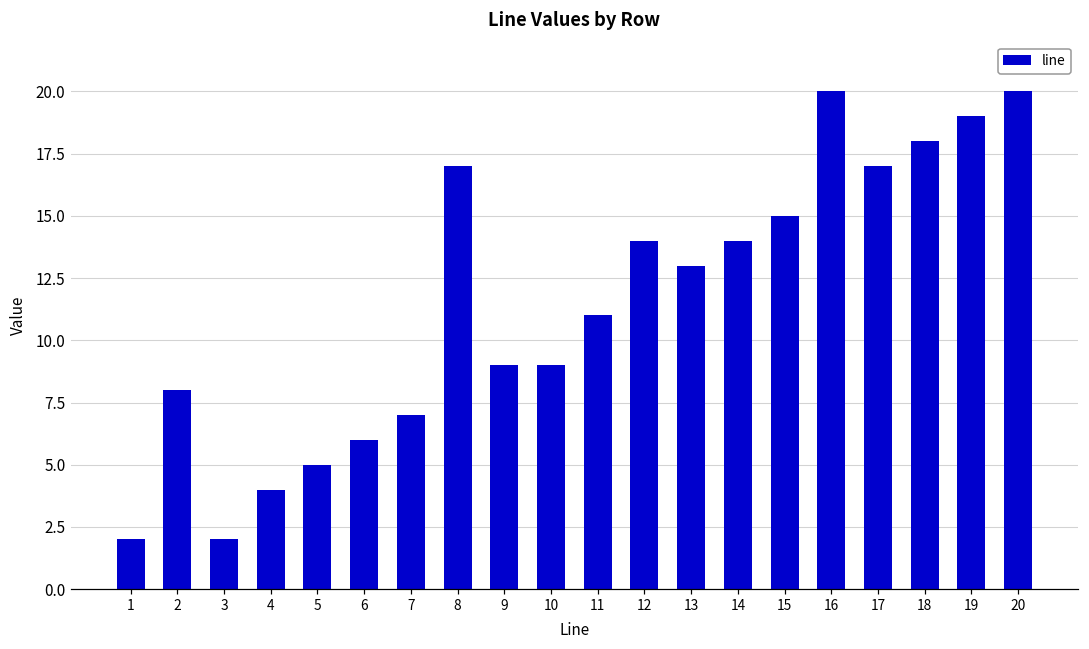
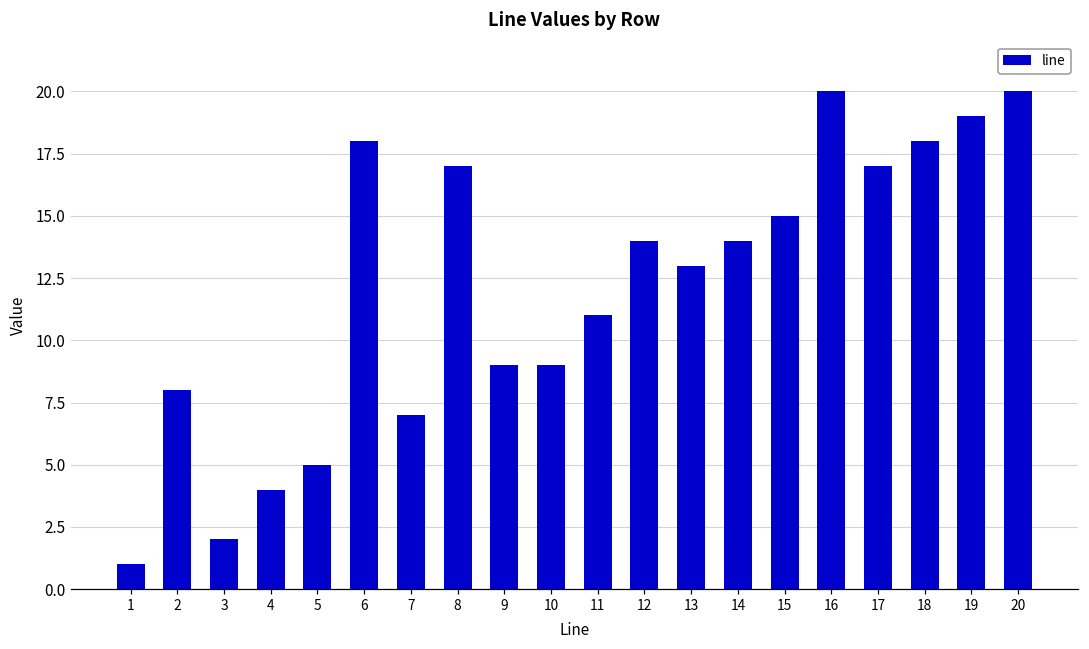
1: 2 -> 1
6: 6 -> 18
